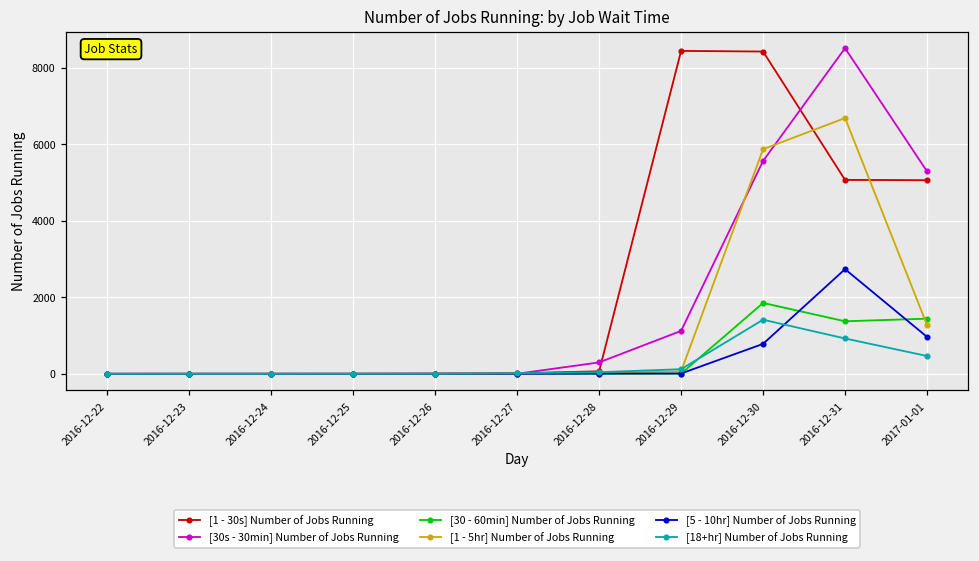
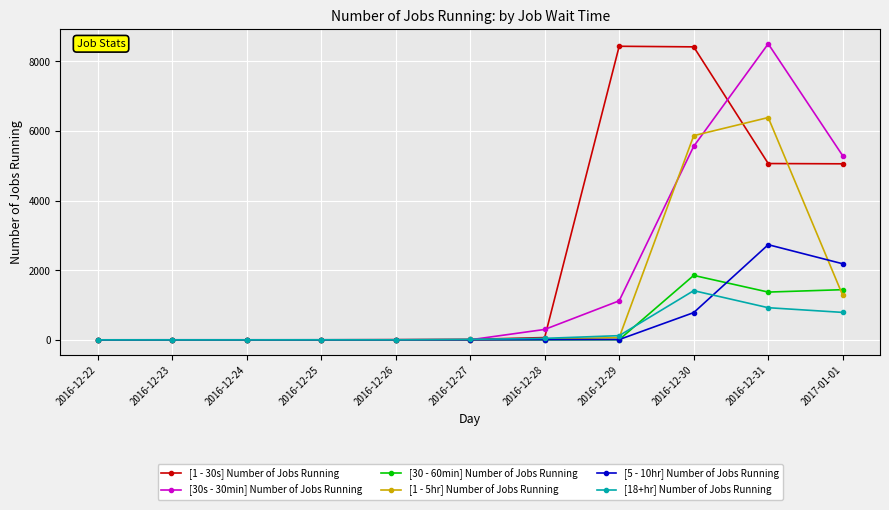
[1 - 5hr] Number of Jobs Running, 2016-12-31: 6700 -> 6400
[5 - 10hr] Number of Jobs Running, 2017-01-01: 1000 -> 2200
[18+hr] Number of Jobs Running, 2017-01-01: 500 -> 800
